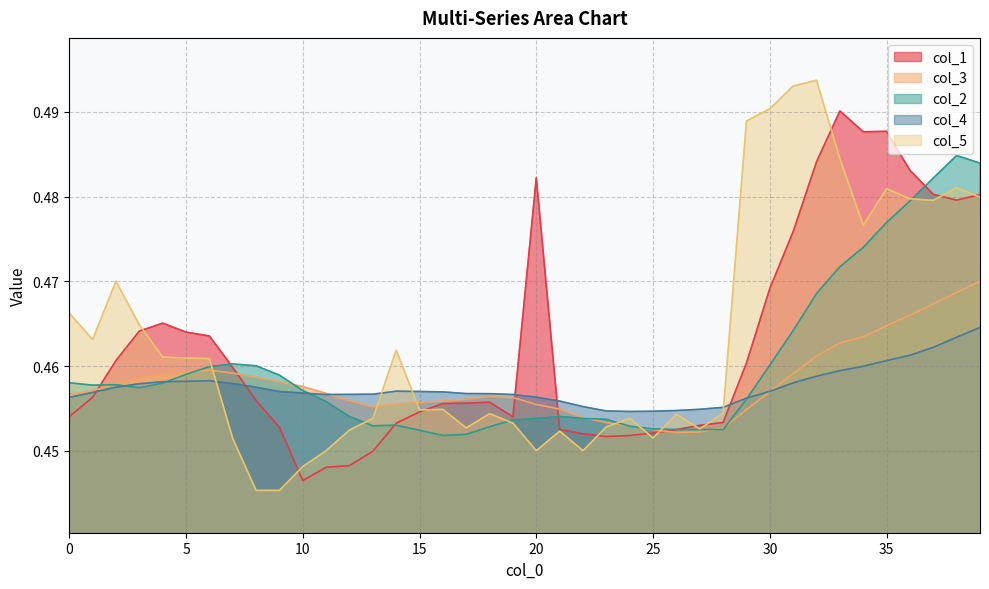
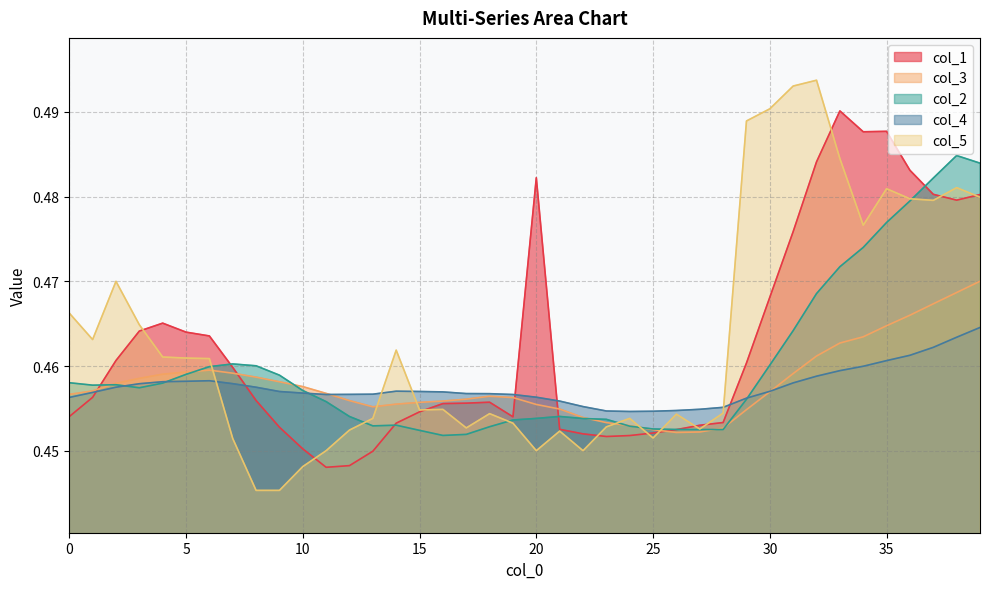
col_1, 10: 0.446 -> 0.450
col_1, 30: 0.469 -> 0.468
